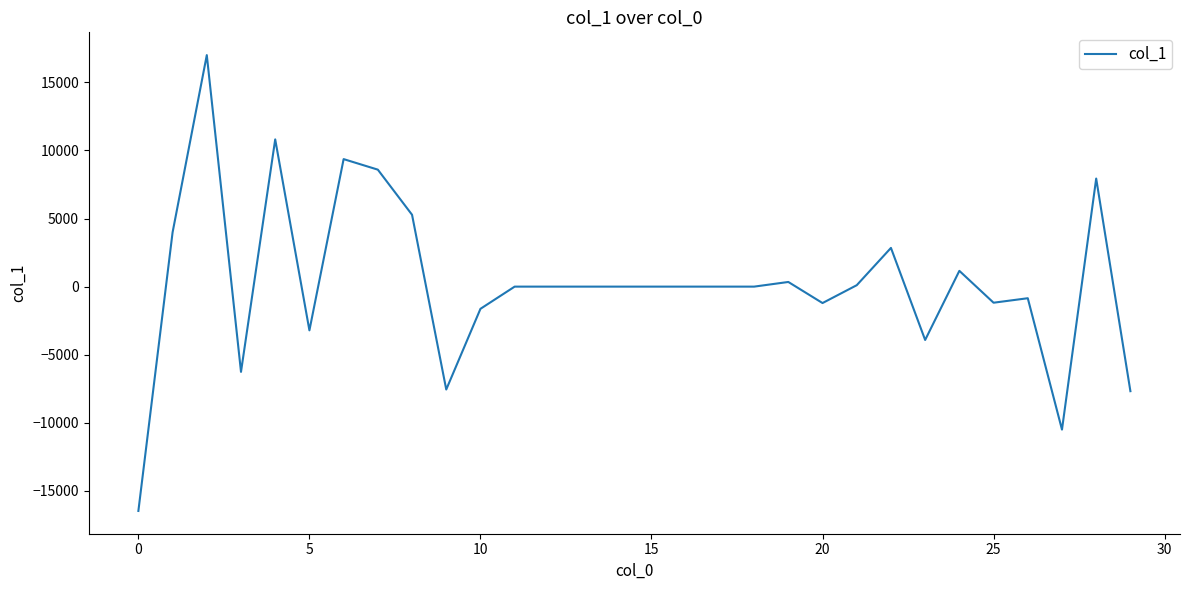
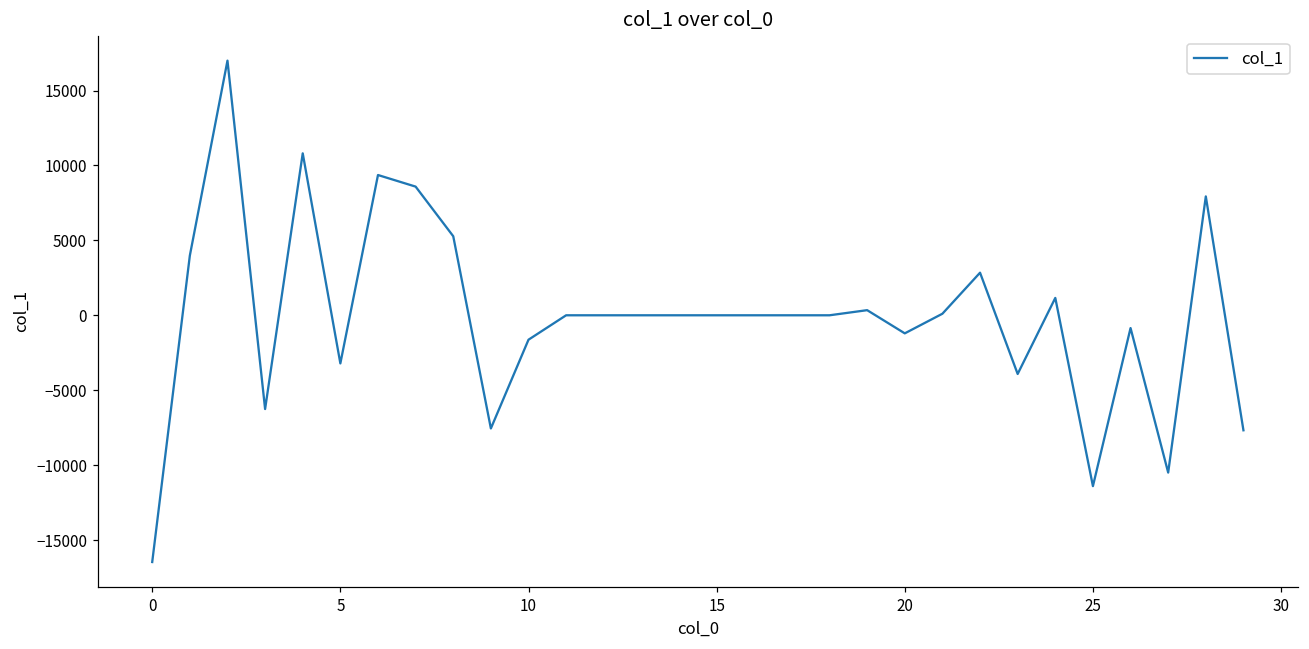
25: -1200 -> -11400
